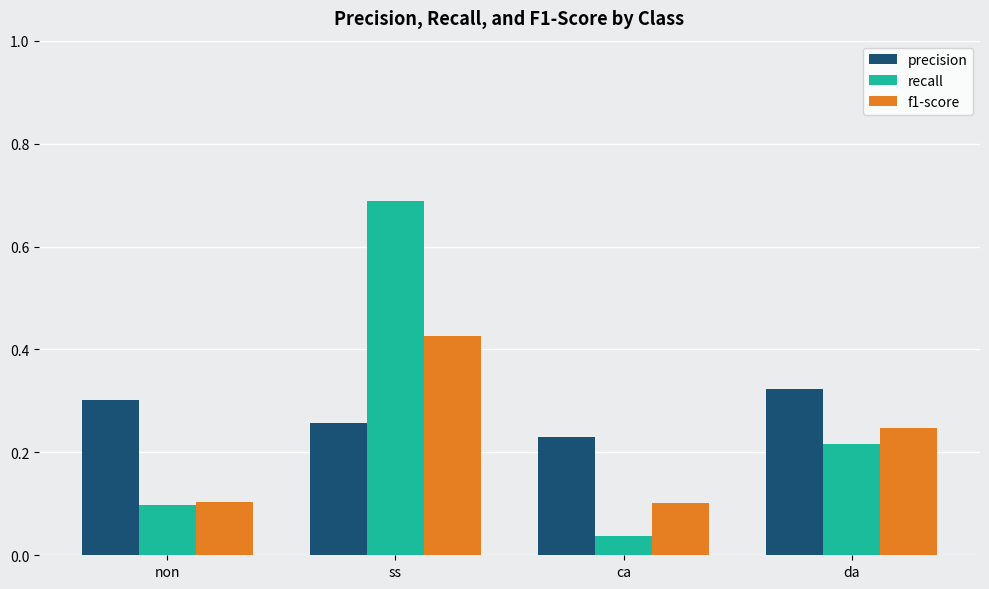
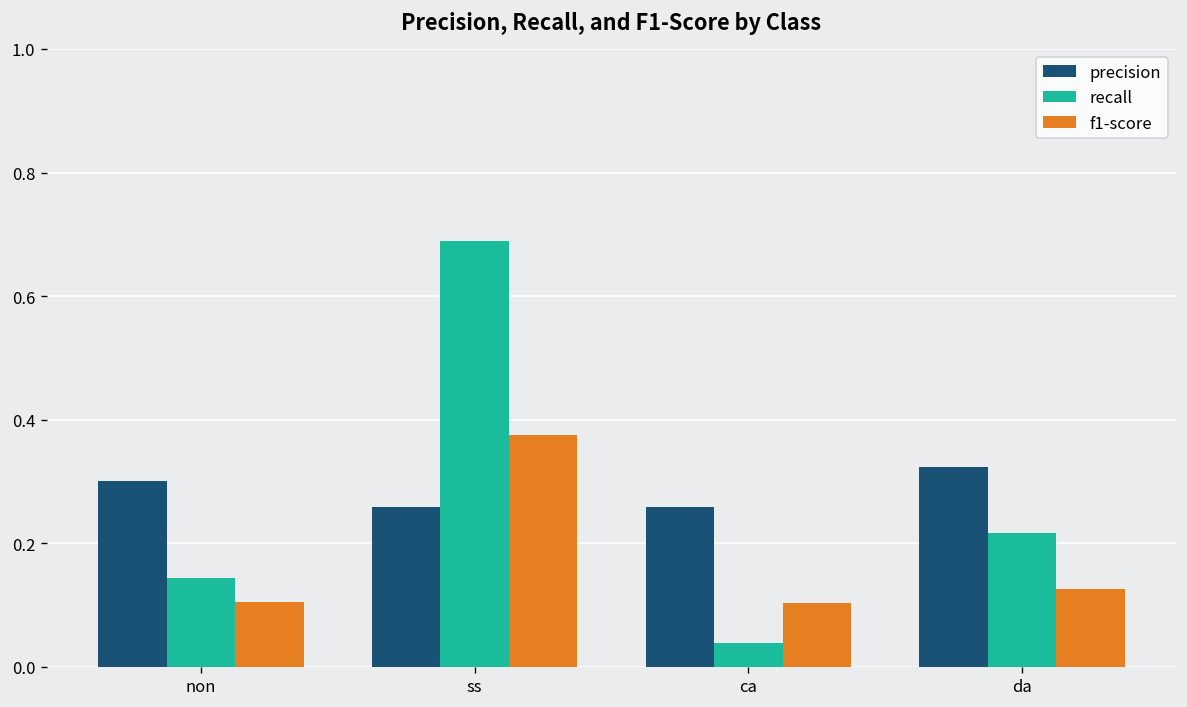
recall, non: 0.10 -> 0.14
f1-score, ss: 0.43 -> 0.38
precision, ca: 0.23 -> 0.26
f1-score, da: 0.25 -> 0.13
